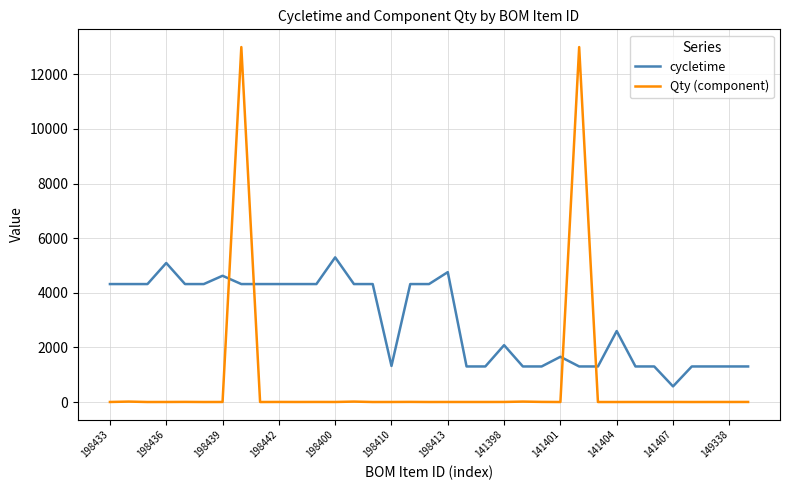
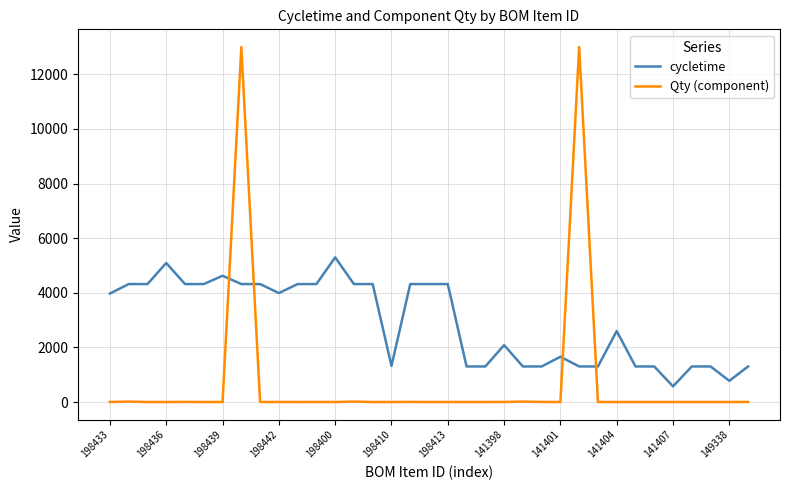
cycletime, 198433: 4300 -> 4000
cycletime, 198442: 4300 -> 4000
cycletime, 198413: 4800 -> 4300
cycletime, 149338: 1300 -> 800
